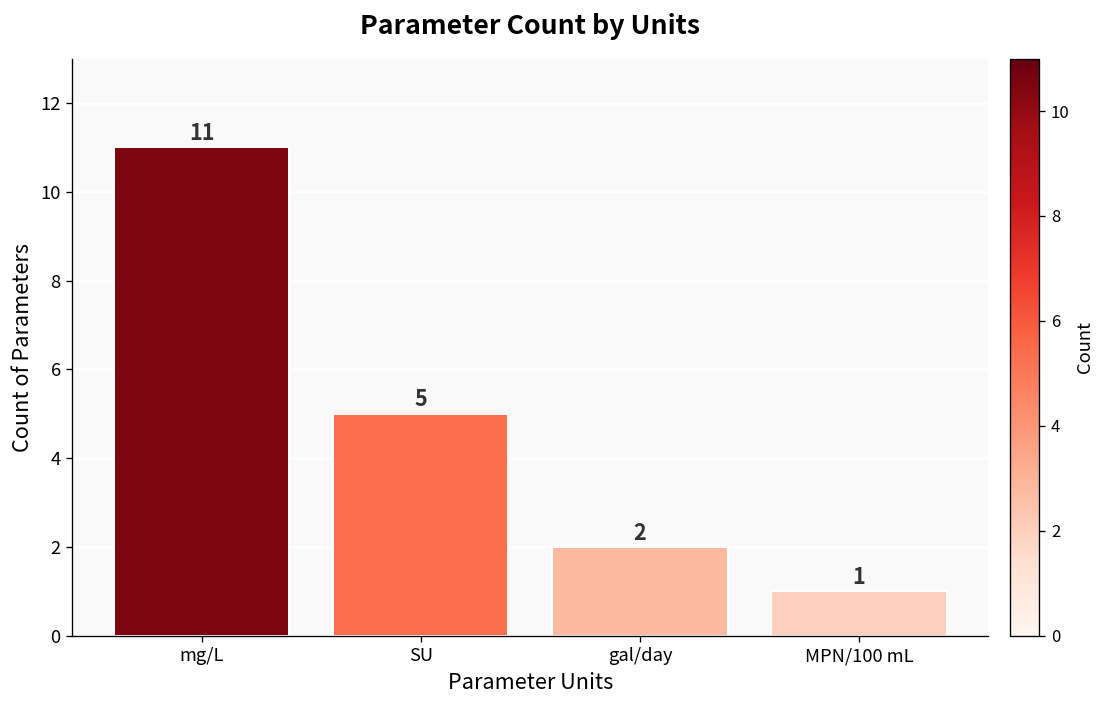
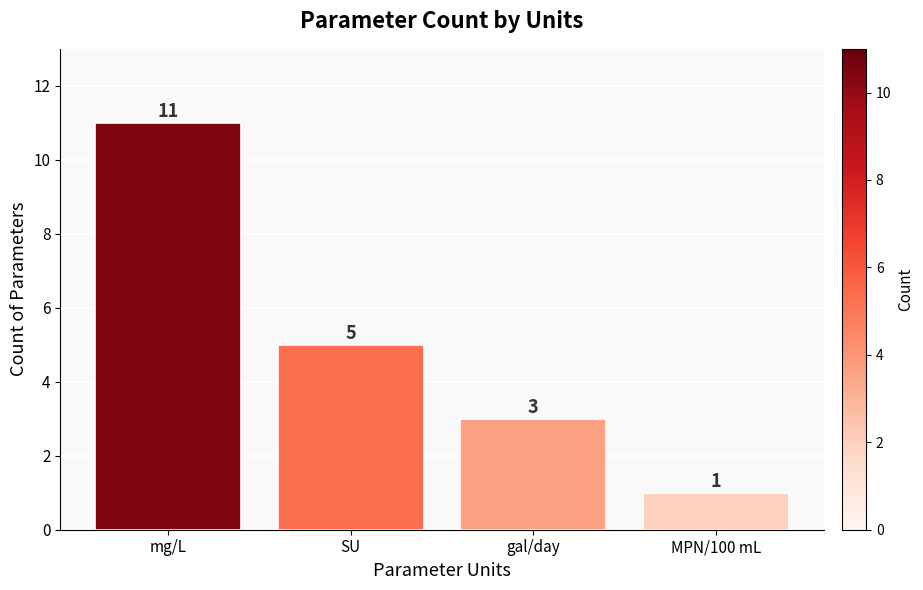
gal/day: 2 -> 3
